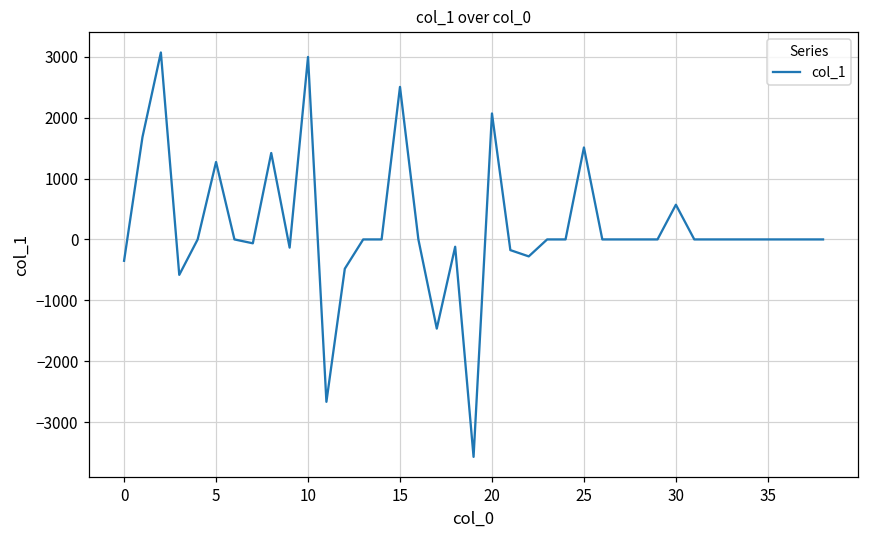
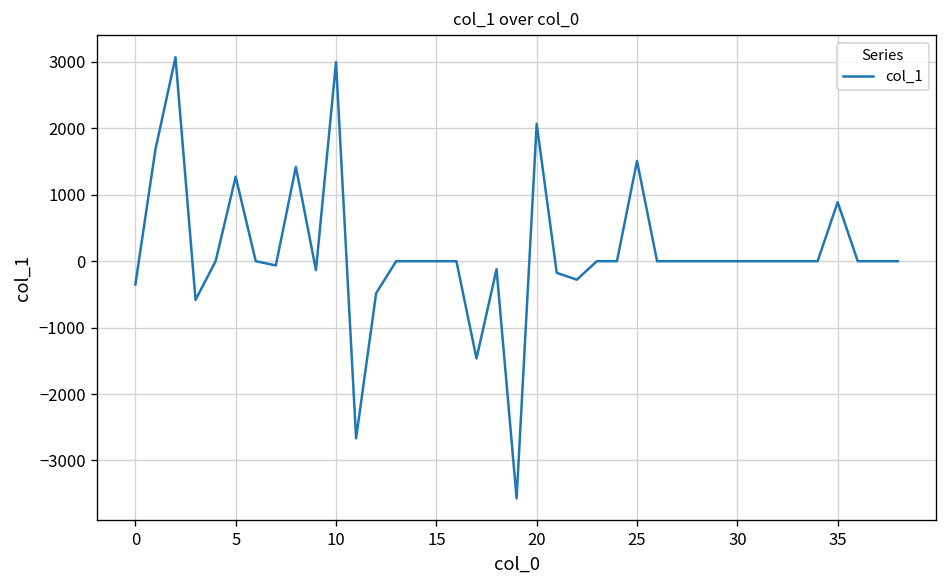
15: 2500 -> 0
30: 600 -> 0
35: 0 -> 900
